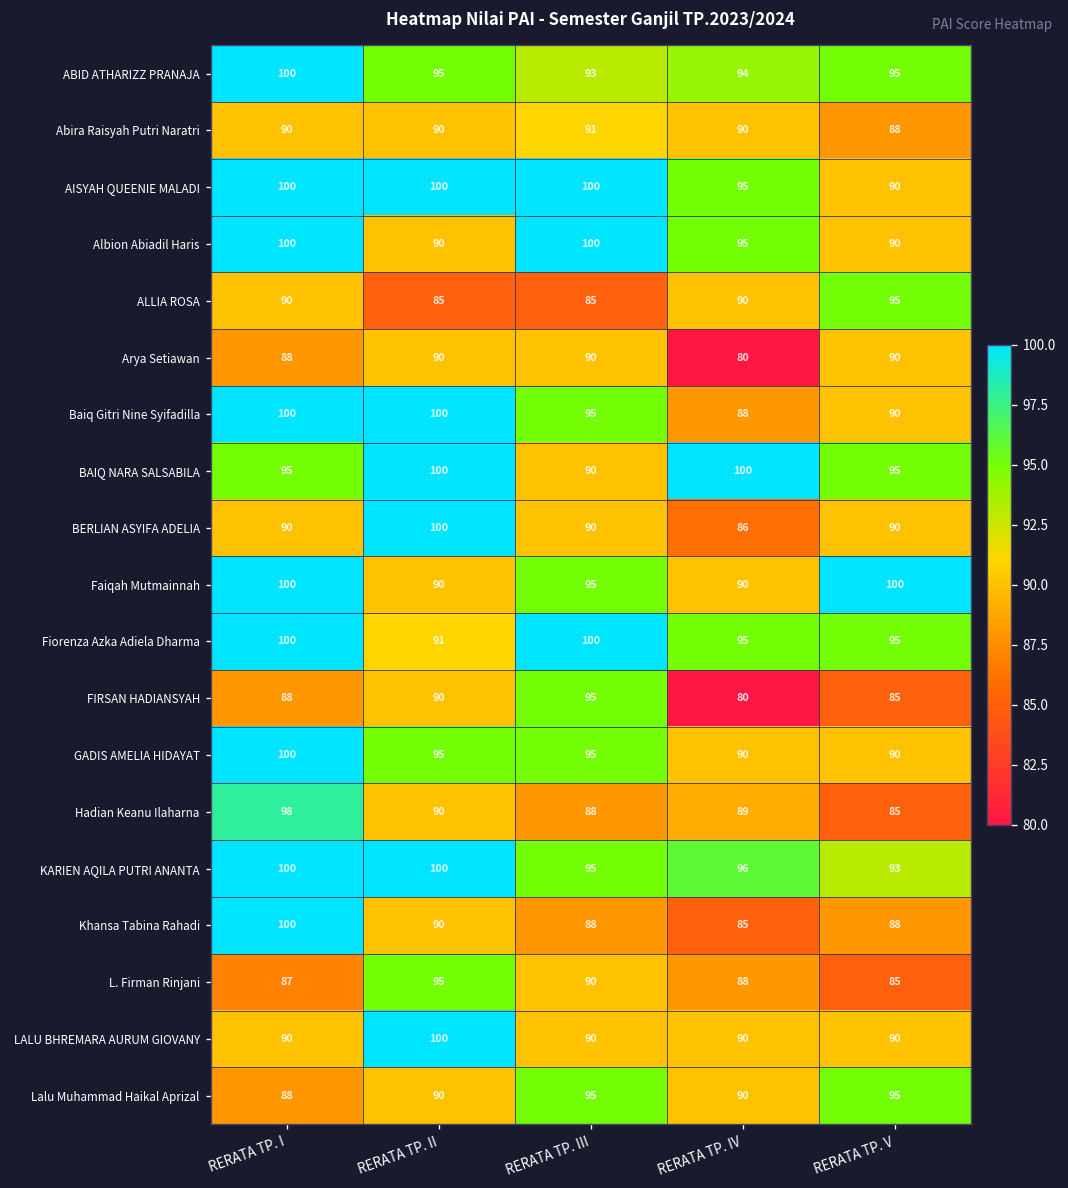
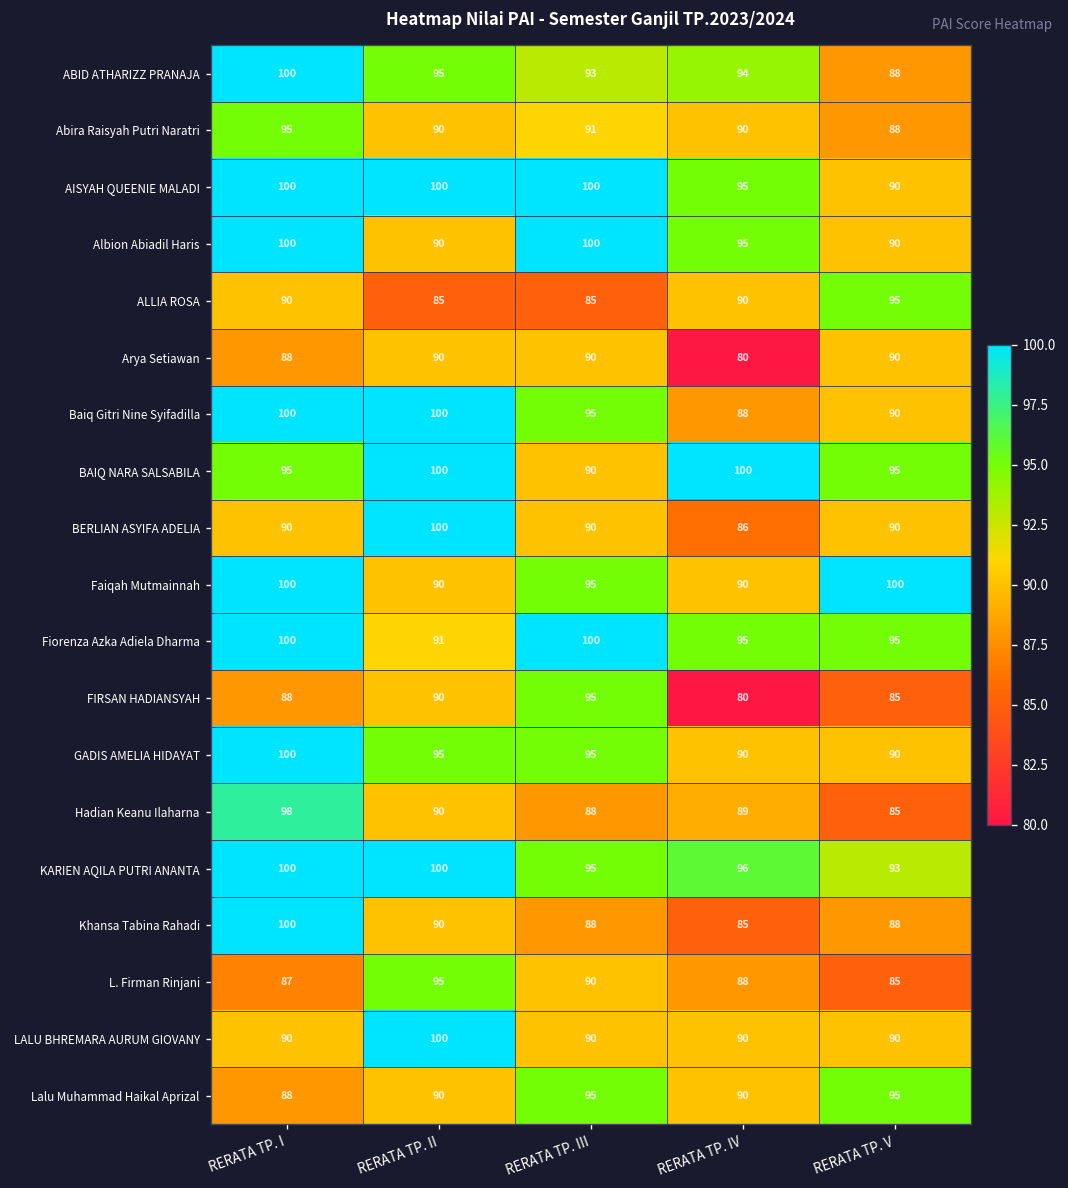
ABID ATHARIZZ PRANAJA, RERATA TP. V: 95 -> 88
Abira Raisyah Putri Naratri, RERATA TP. I: 90 -> 95
